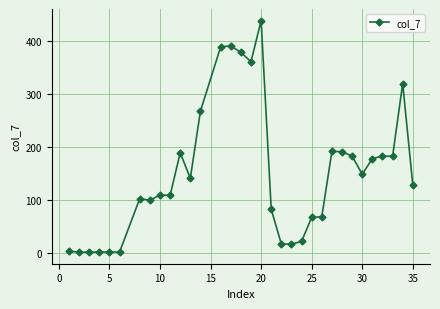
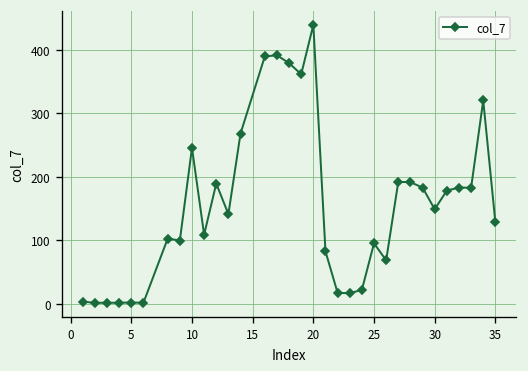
10: 110 -> 250
25: 70 -> 100
